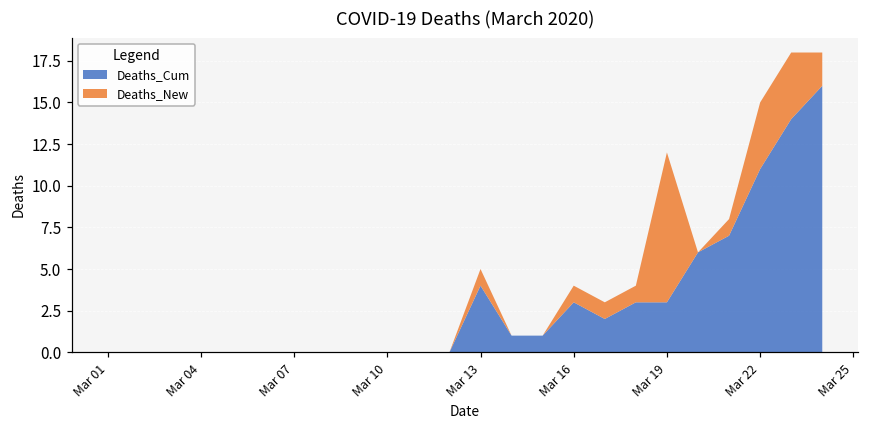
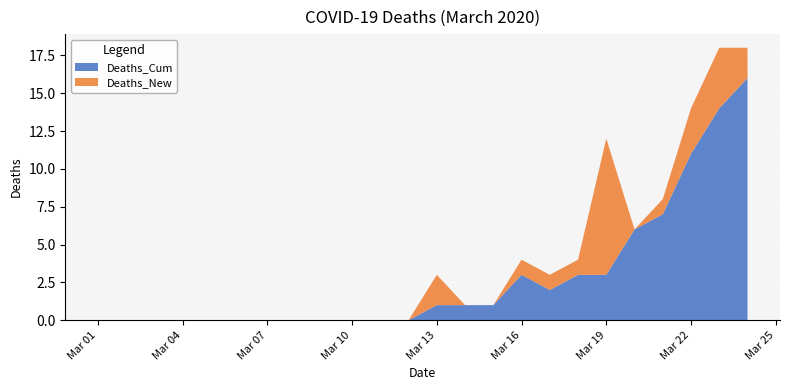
Deaths_Cum, Mar 13: 4 -> 1
Deaths_New, Mar 13: 1 -> 2
Deaths_New, Mar 22: 4 -> 3
